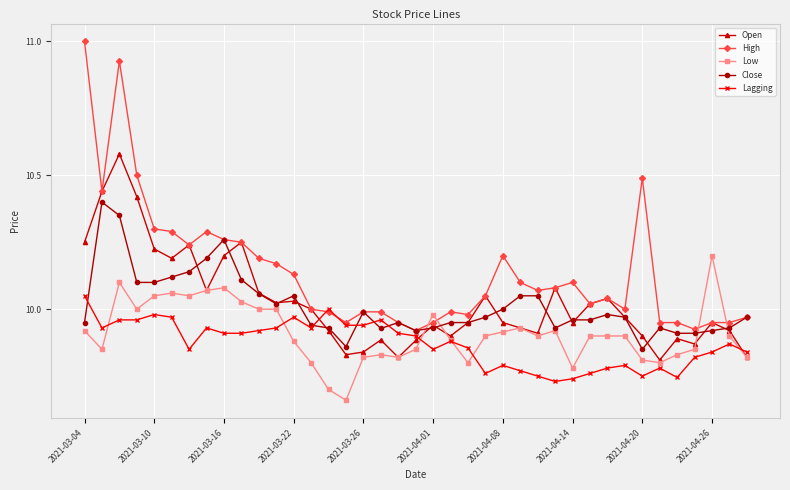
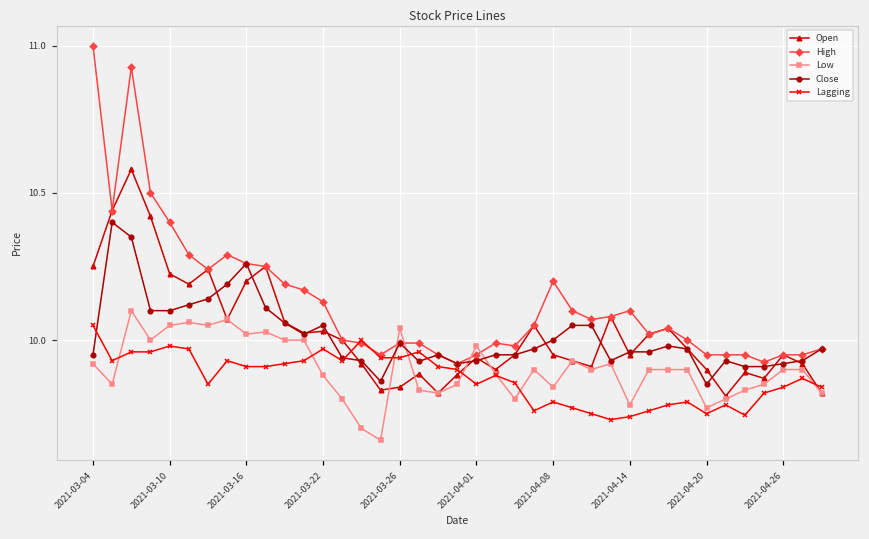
High, 2021-03-10: 10.3 -> 10.4
Low, 2021-03-16: 10.08 -> 10.02
Low, 2021-03-26: 9.82 -> 10.04
Low, 2021-04-08: 9.92 -> 9.84
High, 2021-04-20: 10.49 -> 9.95
Low, 2021-04-20: 9.81 -> 9.77
Low, 2021-04-26: 10.2 -> 9.9
